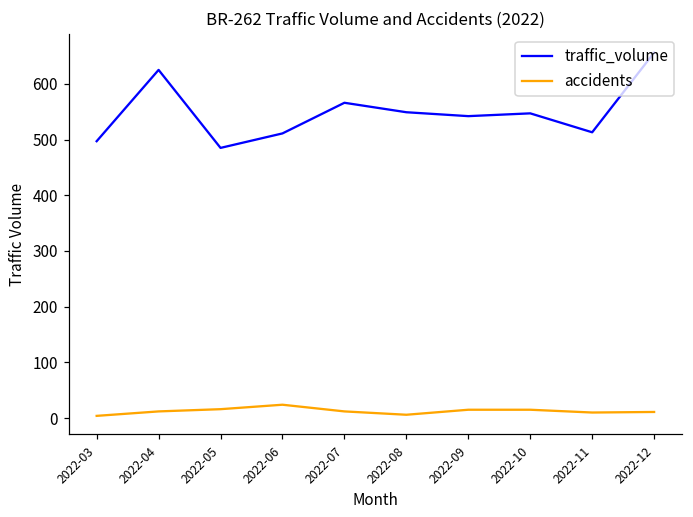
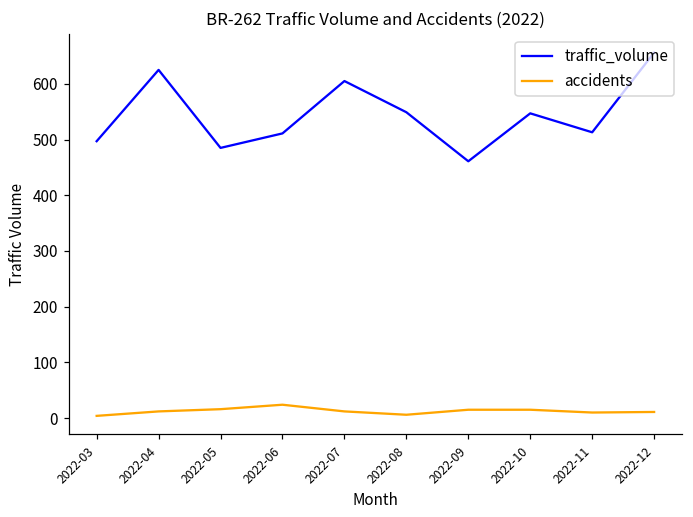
traffic_volume, 2022-07: 570 -> 610
traffic_volume, 2022-09: 540 -> 460
